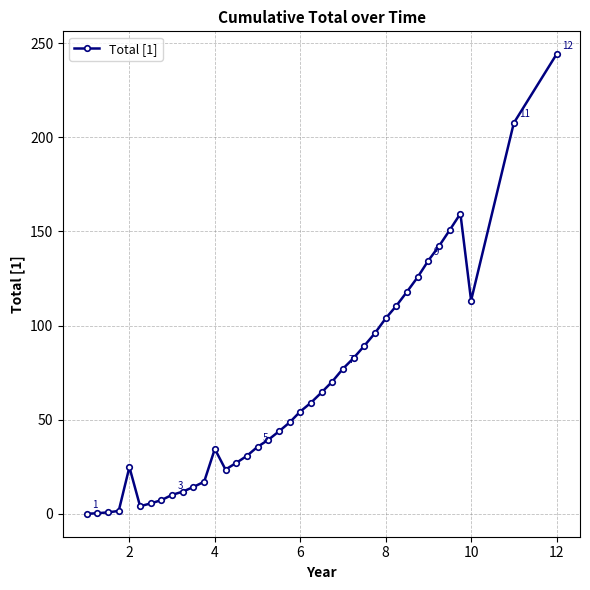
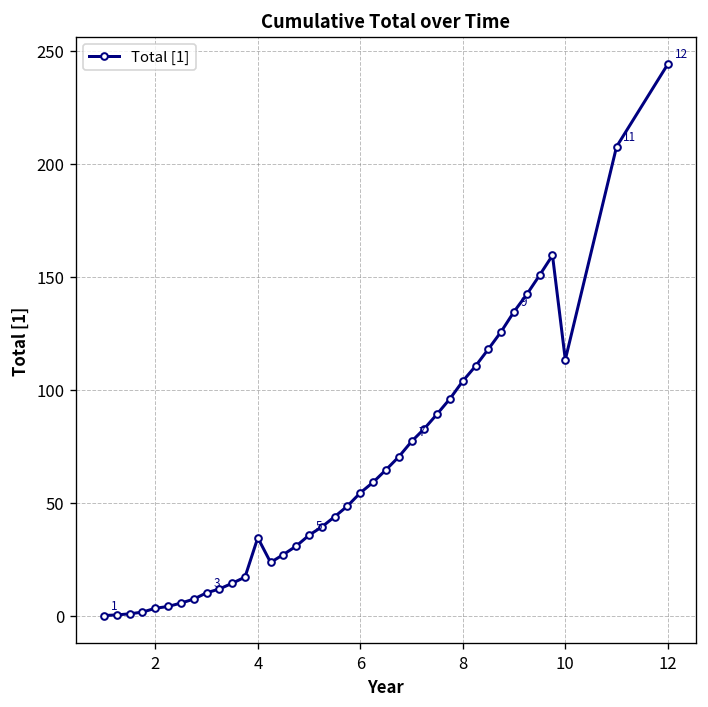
2: 25 -> 3
